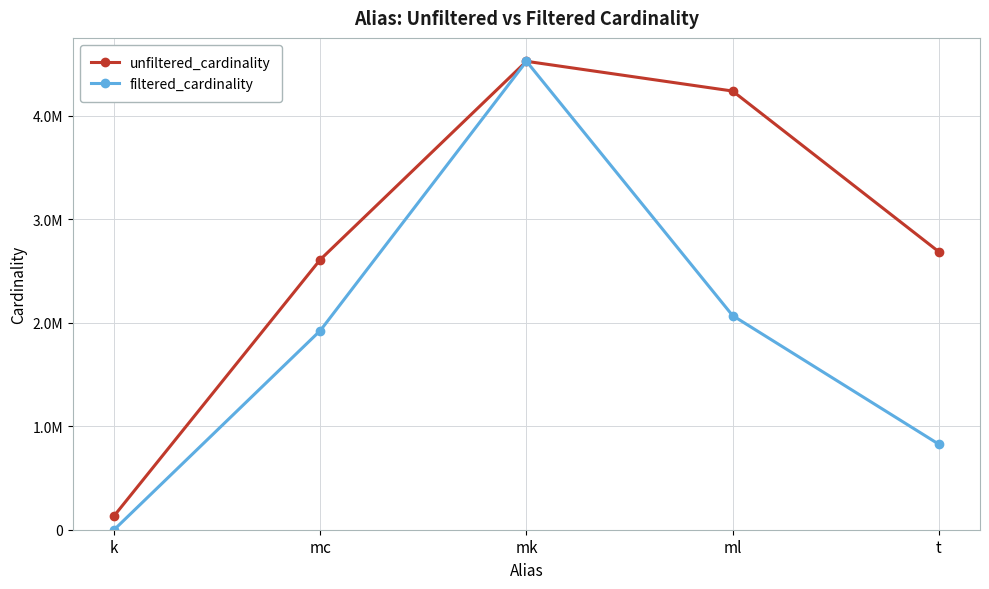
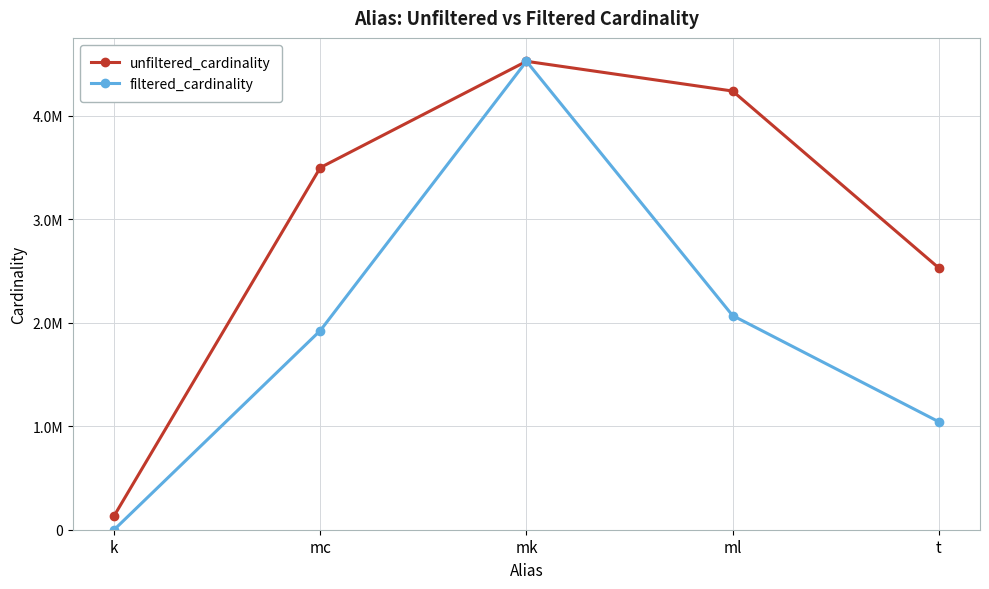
unfiltered_cardinality, mc: 2610000 -> 3500000
unfiltered_cardinality, t: 2690000 -> 2530000
filtered_cardinality, t: 830000 -> 1040000
